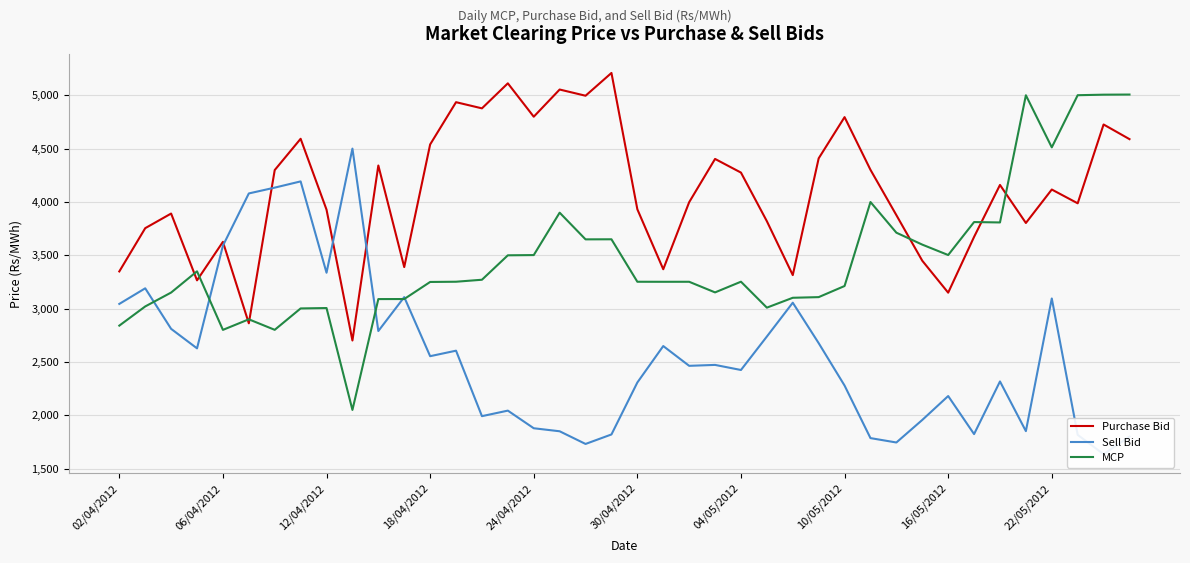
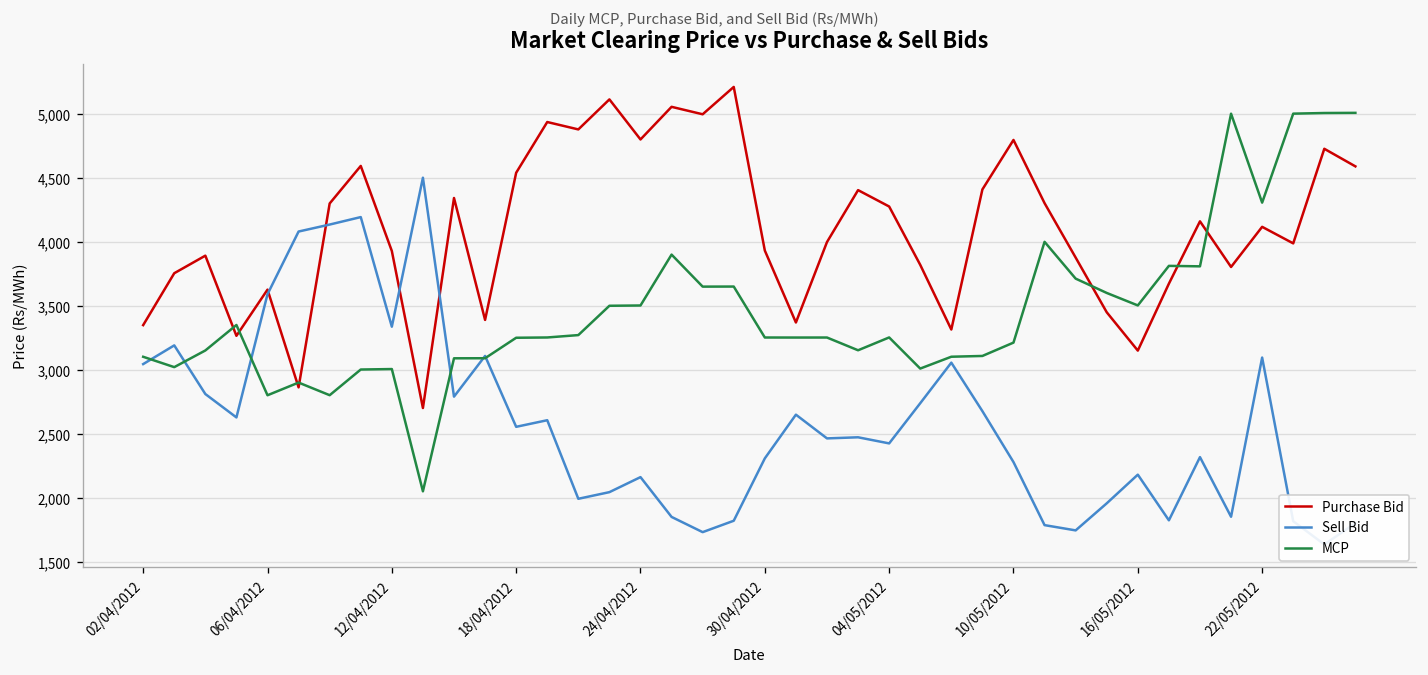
MCP, 02/04/2012: 2,840 -> 3,100
Sell Bid, 24/04/2012: 1,880 -> 2,160
MCP, 22/05/2012: 4,510 -> 4,310
